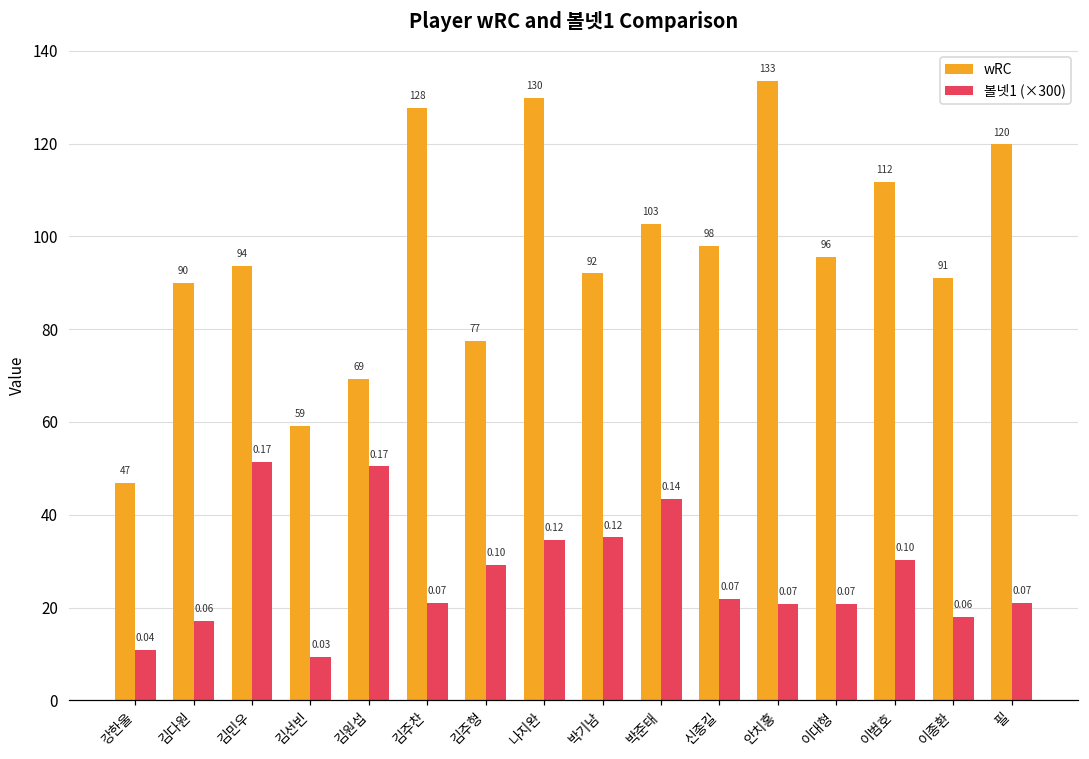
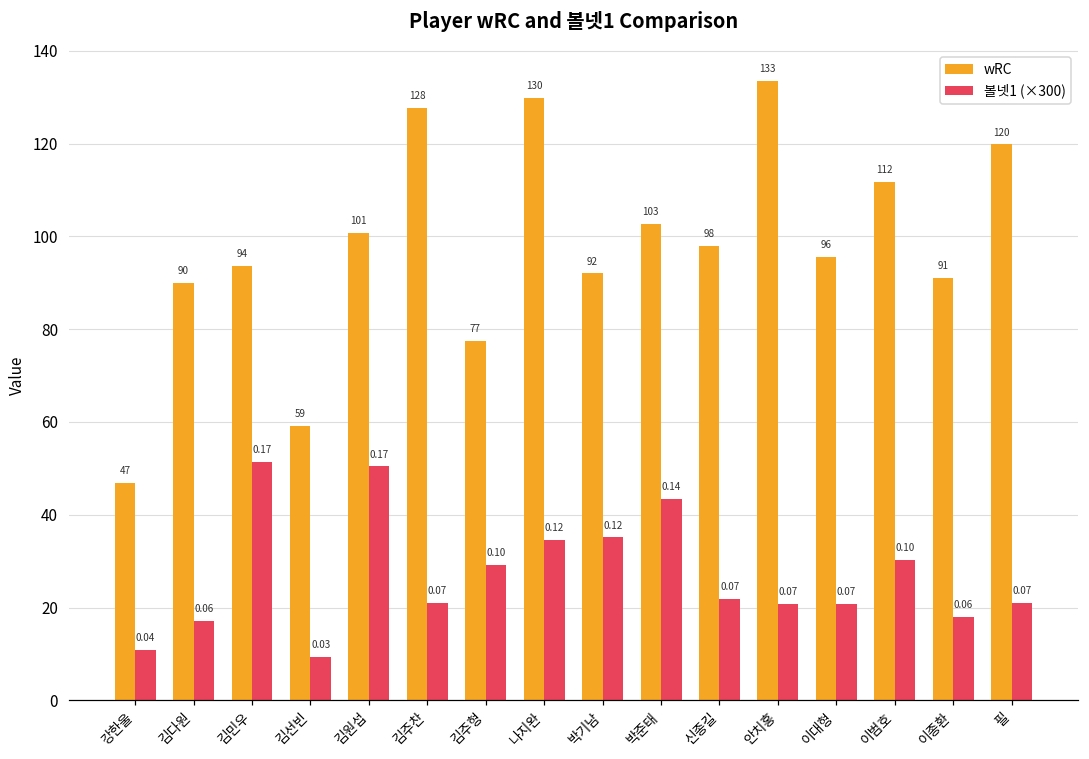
wRC, 김원섭: 69 -> 101
